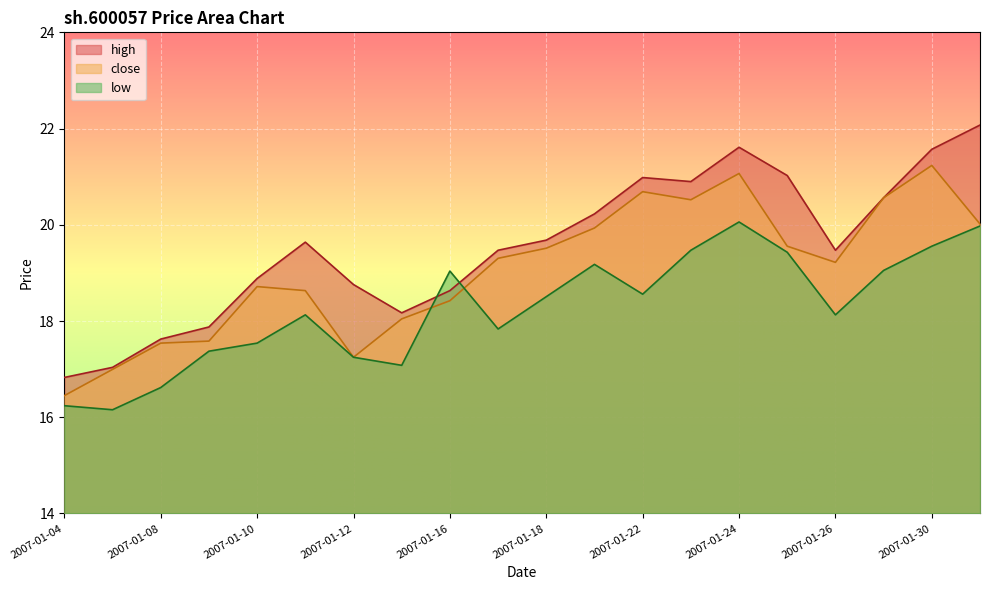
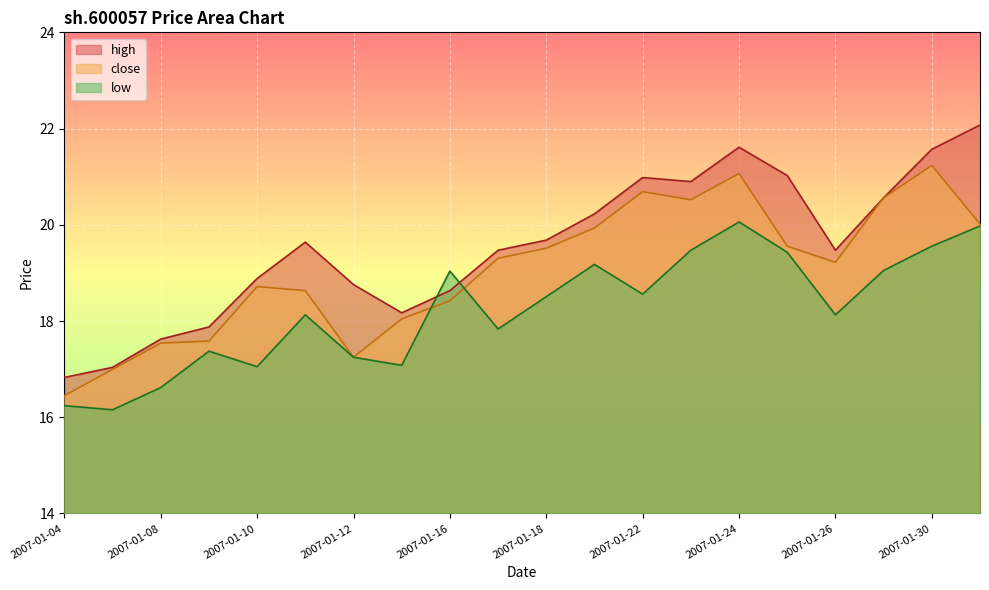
low, 2007-01-10: 17.5 -> 17.1
